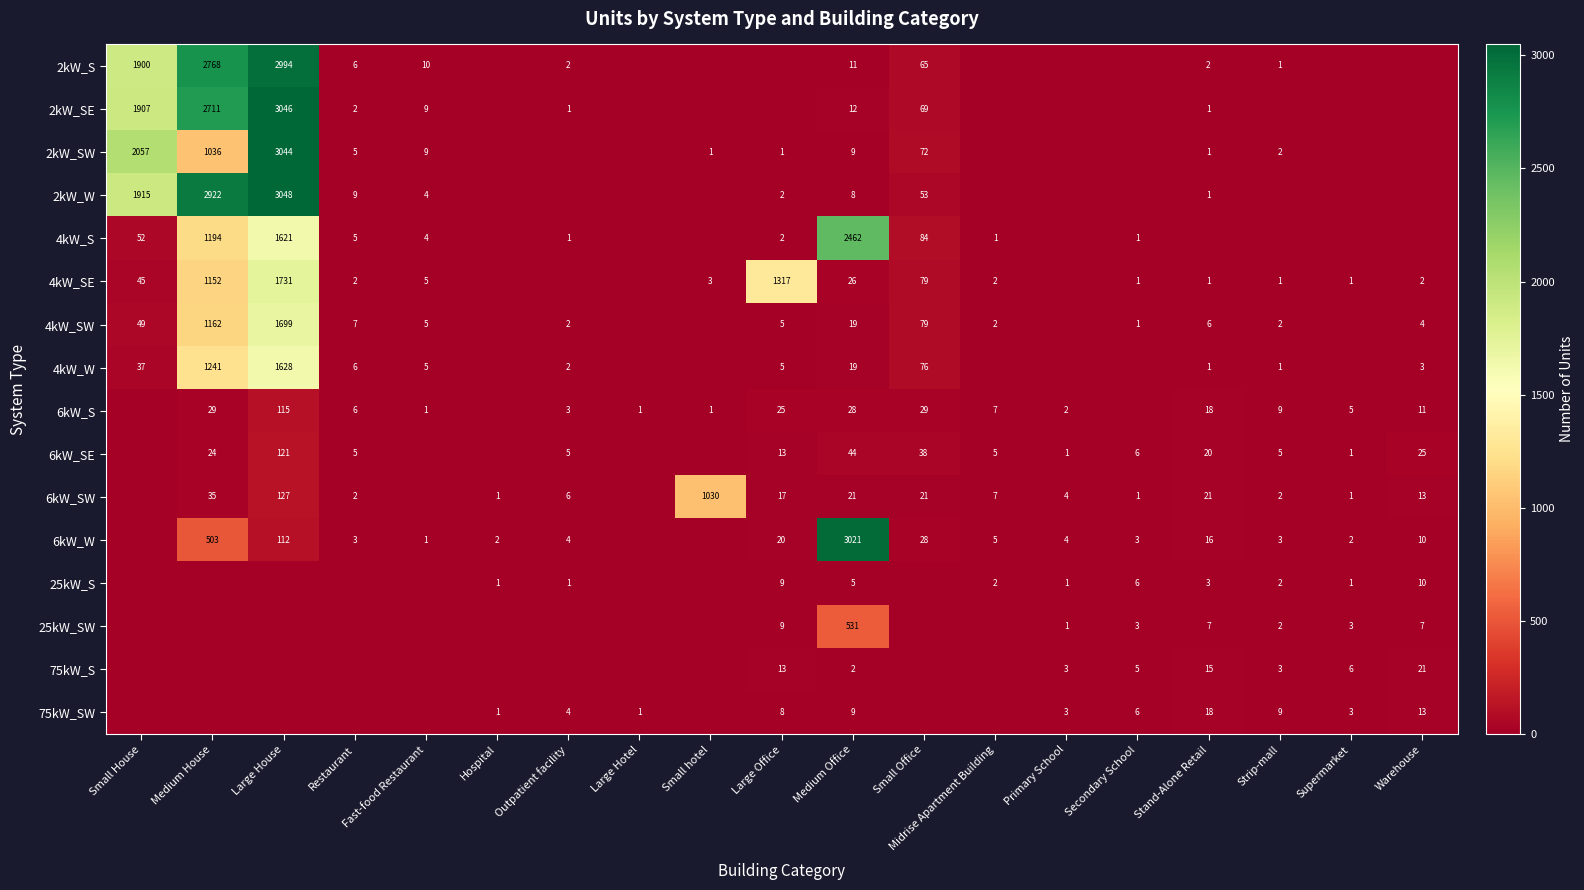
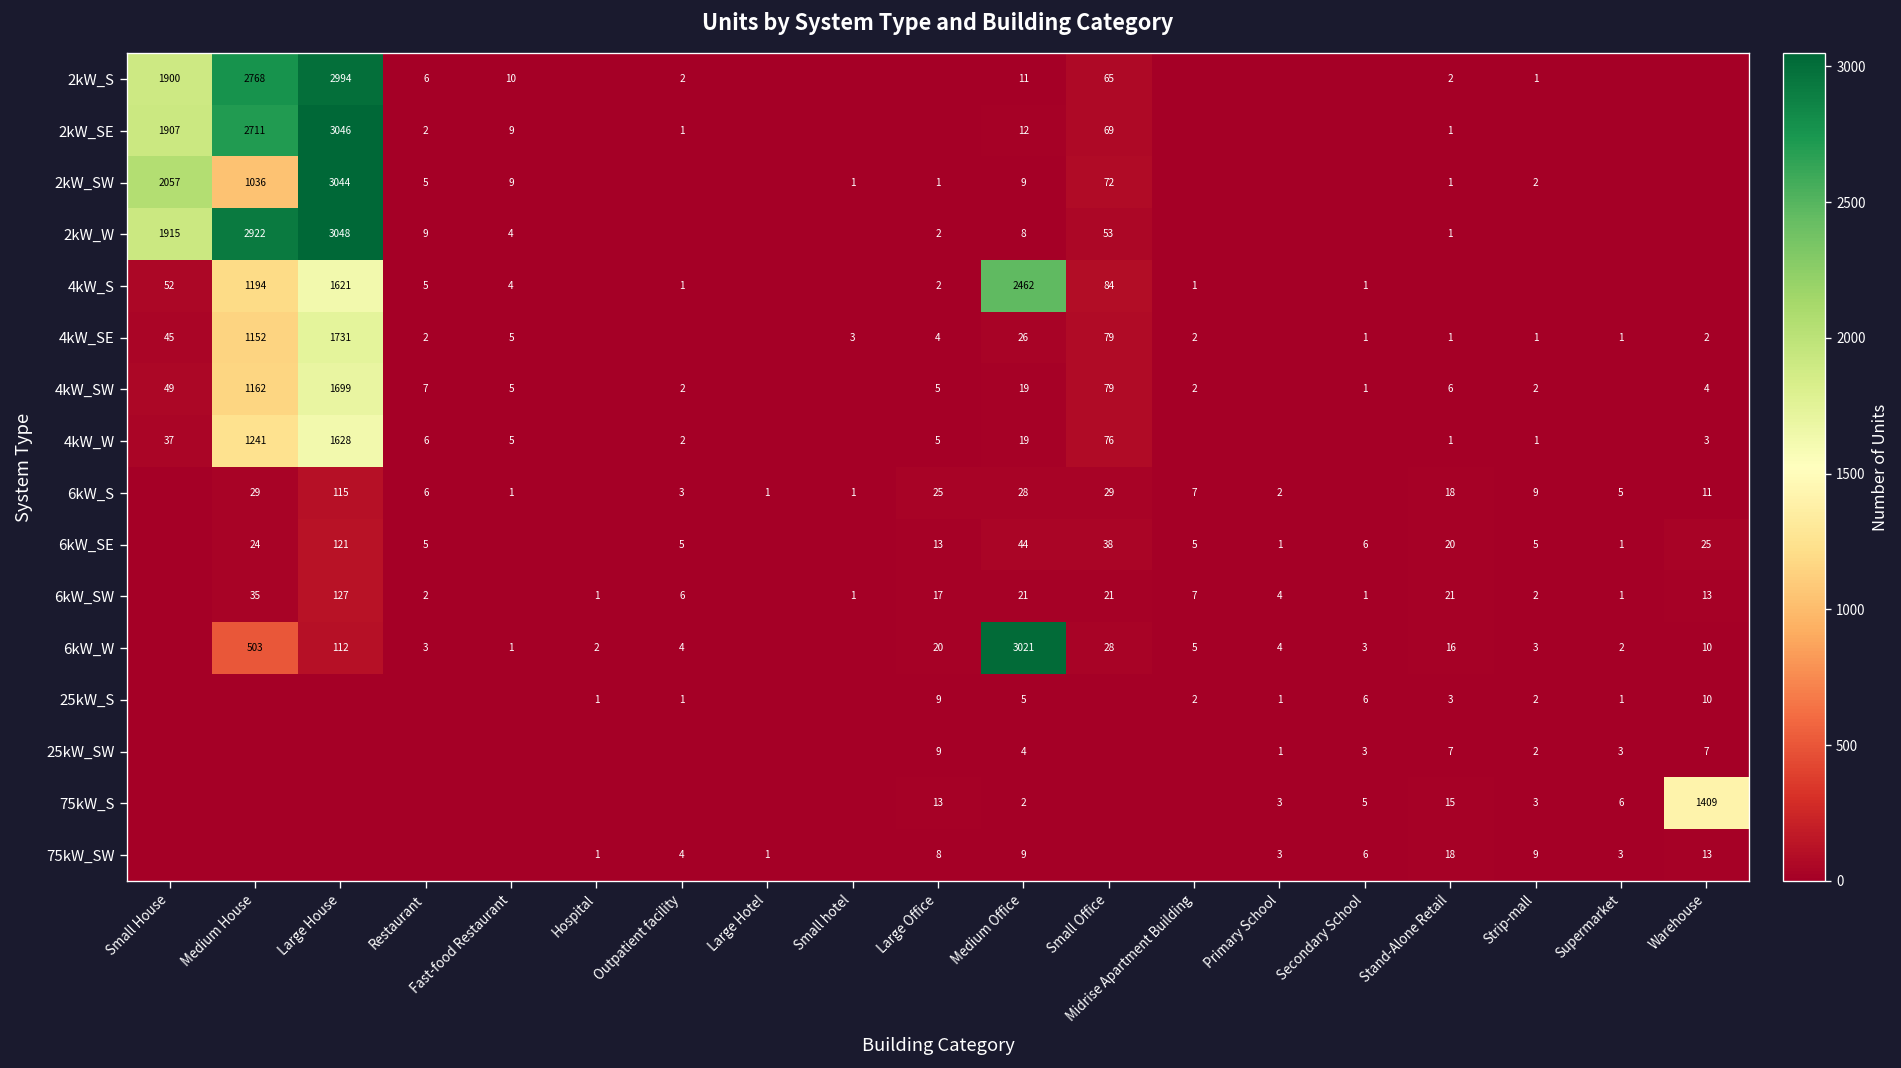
4kW_SE, Large Office: 1317 -> 4
6kW_SW, Small hotel: 1030 -> 1
25kW_SW, Medium Office: 531 -> 4
75kW_S, Warehouse: 21 -> 1409
